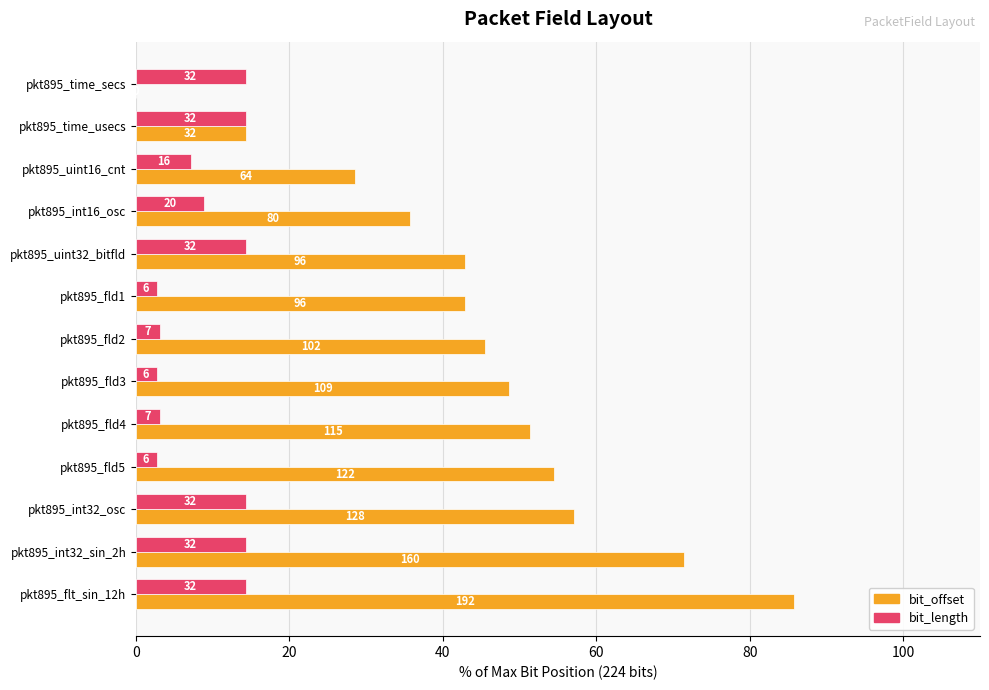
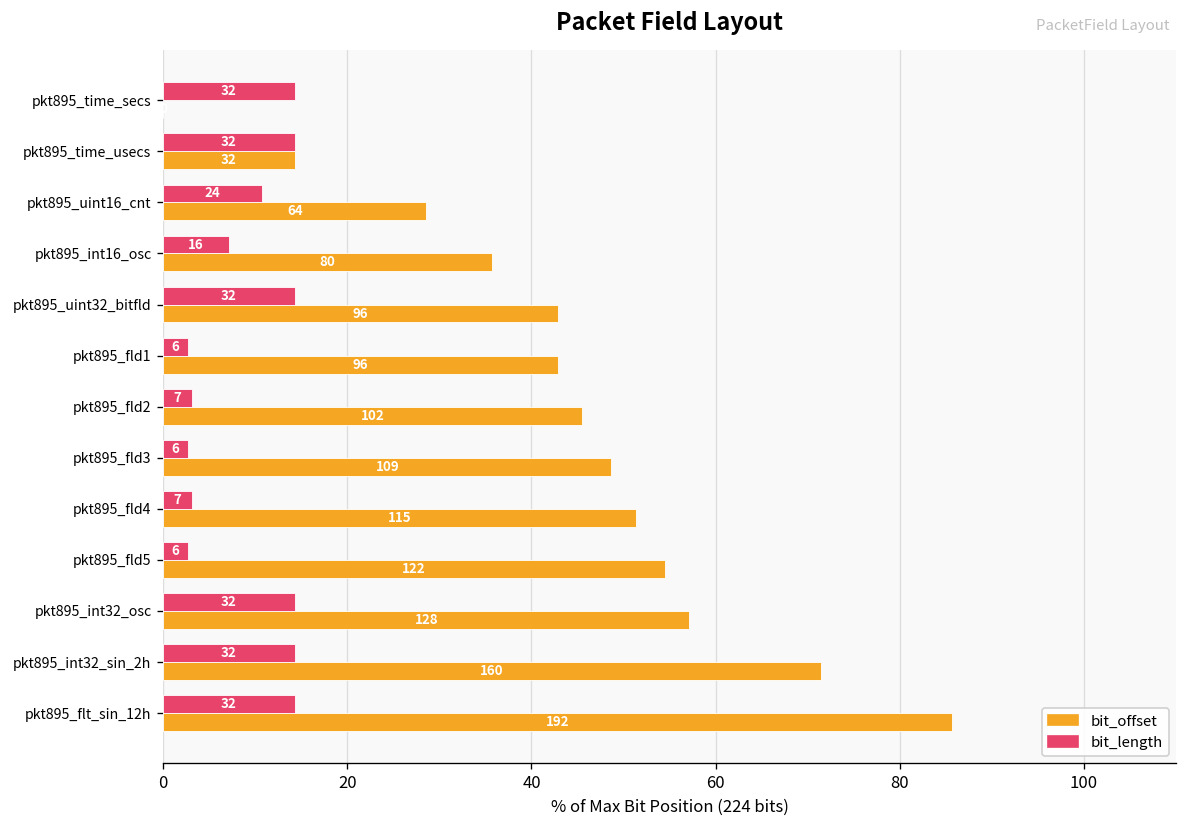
bit_length, pkt895_uint16_cnt: 16 -> 24
bit_length, pkt895_int16_osc: 20 -> 16
